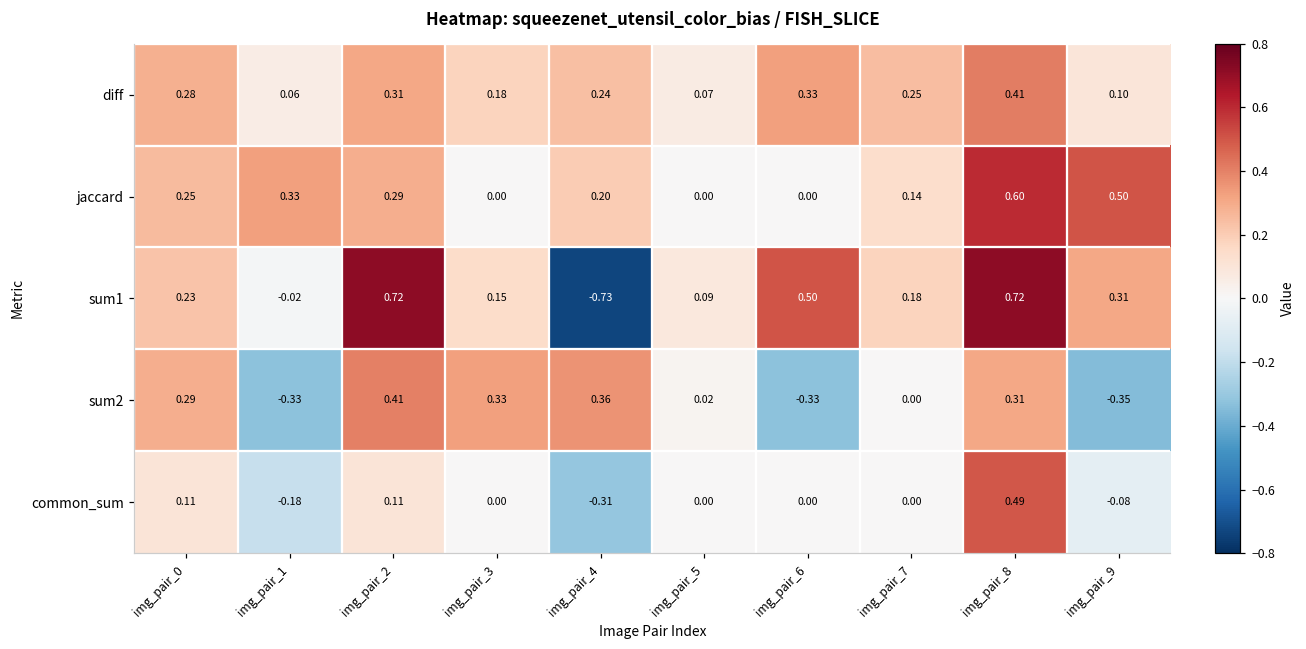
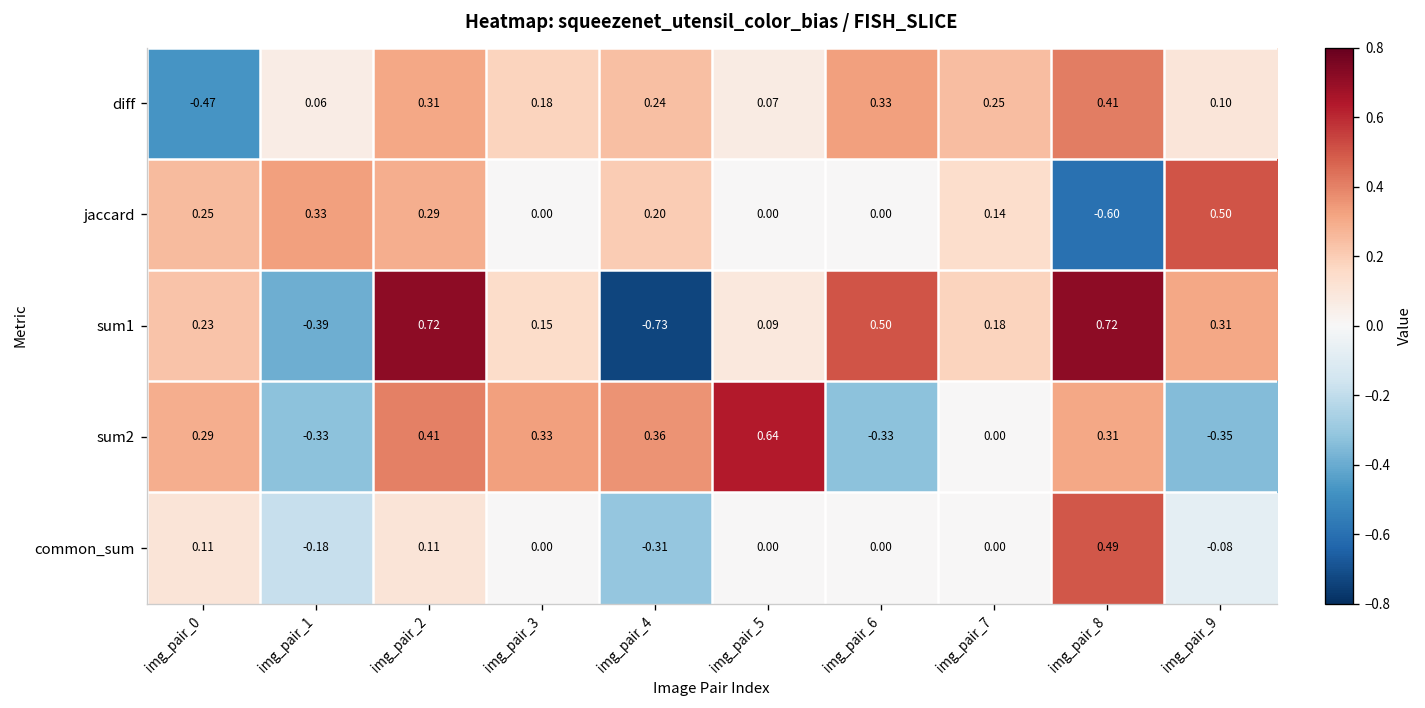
diff, img_pair_0: 0.28 -> -0.47
jaccard, img_pair_8: 0.60 -> -0.60
sum1, img_pair_1: -0.02 -> -0.39
sum2, img_pair_5: 0.02 -> 0.64
